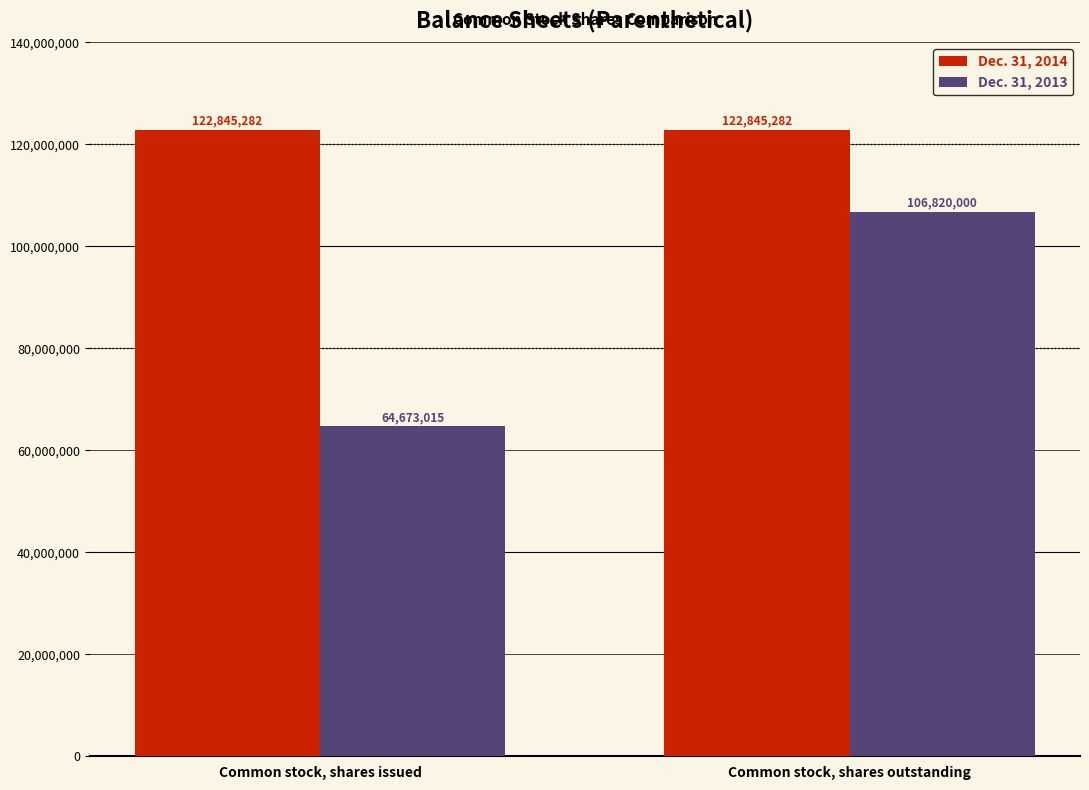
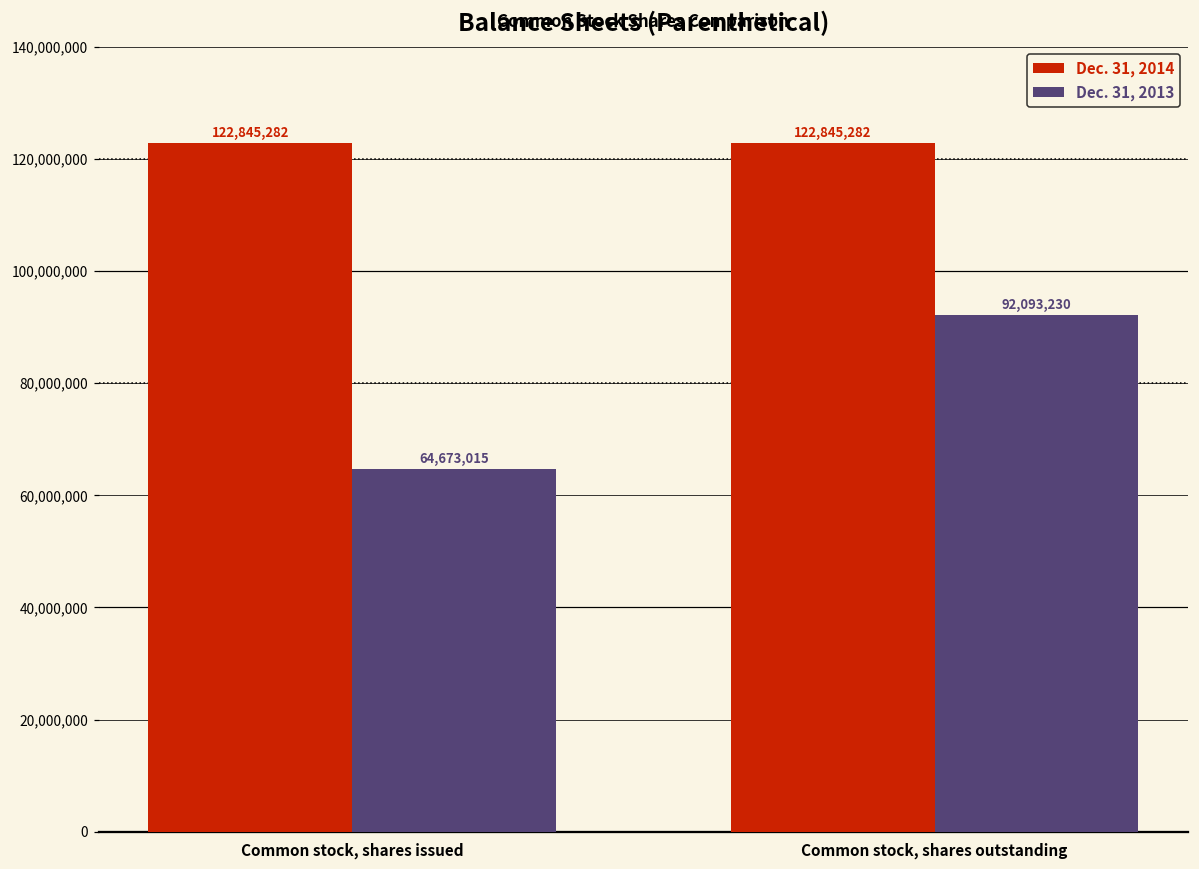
Dec. 31, 2013, Common stock, shares outstanding: 106,820,000 -> 92,093,230
